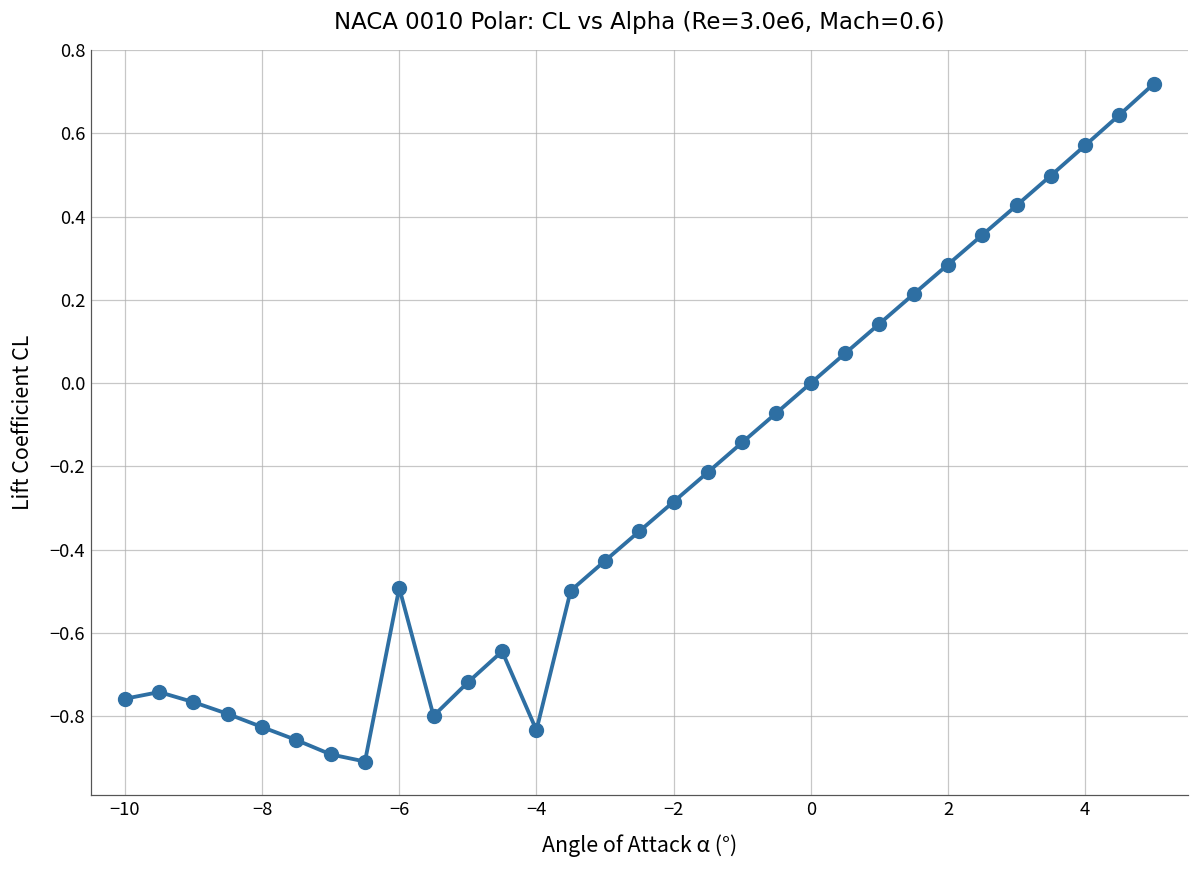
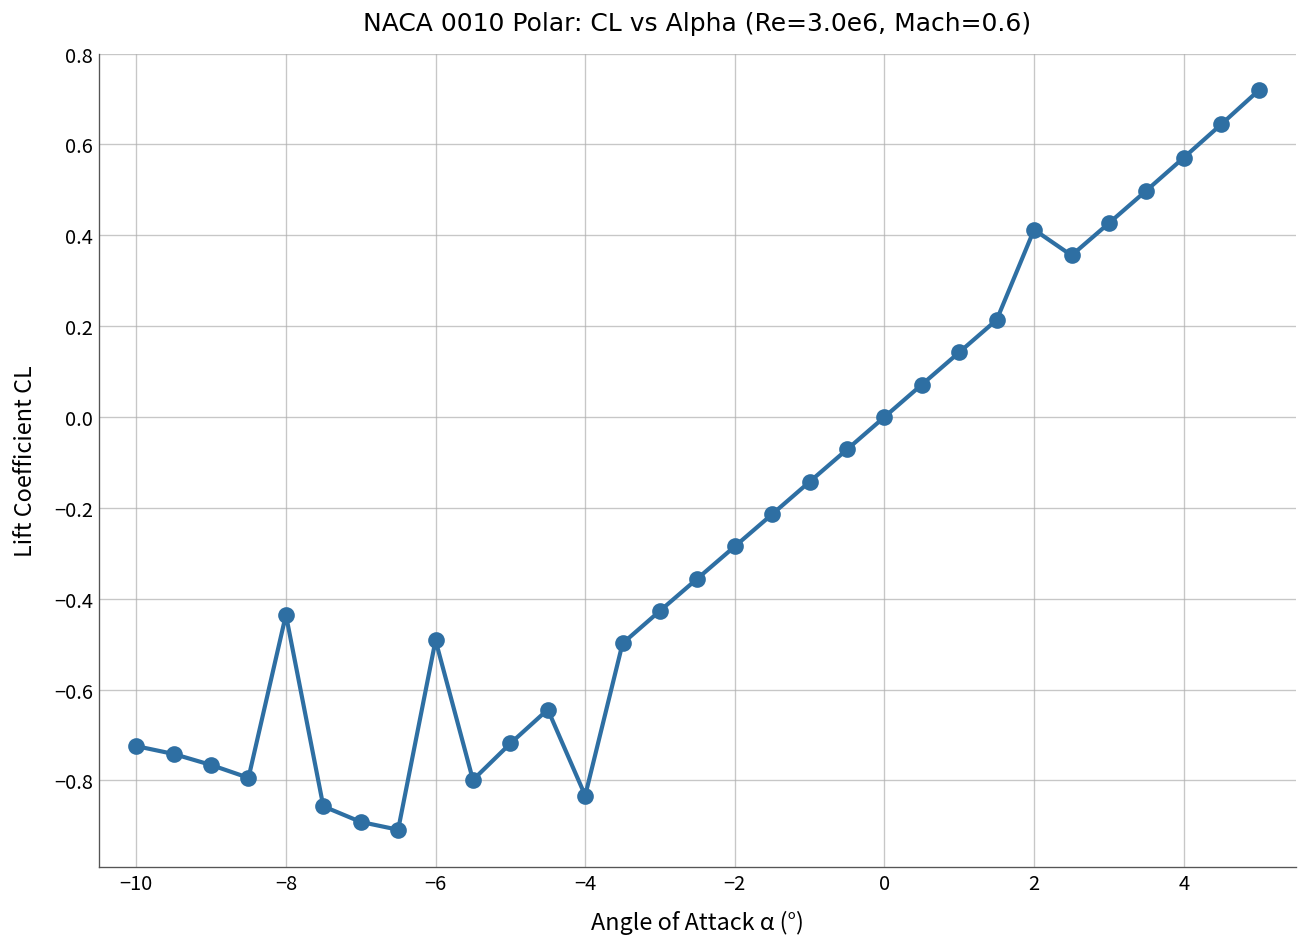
−10: -0.76 -> -0.72
−8: -0.83 -> -0.44
2: 0.28 -> 0.41
